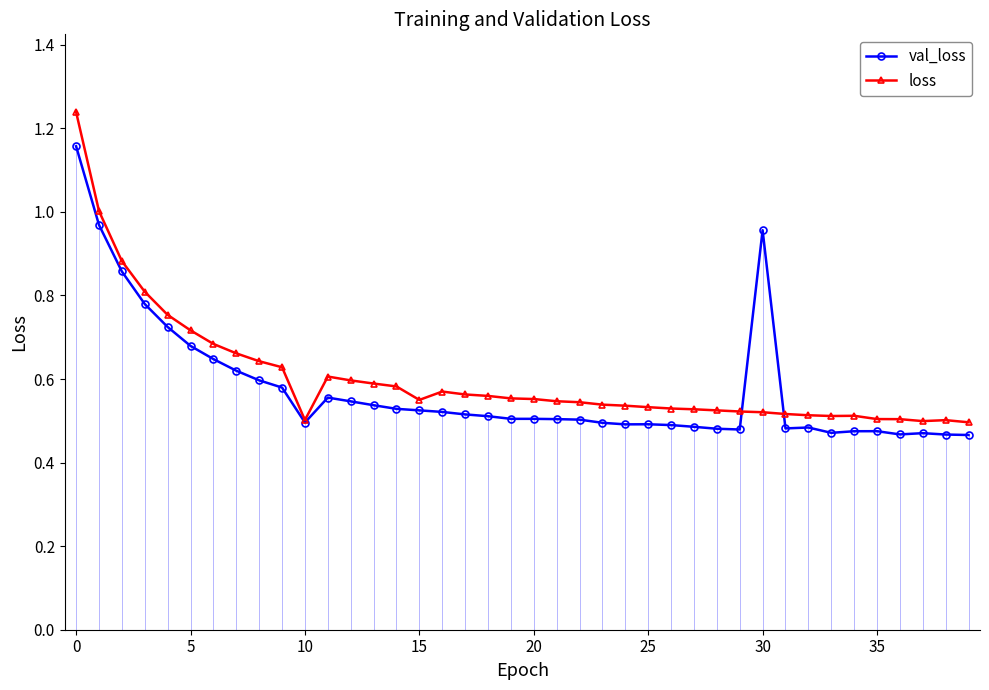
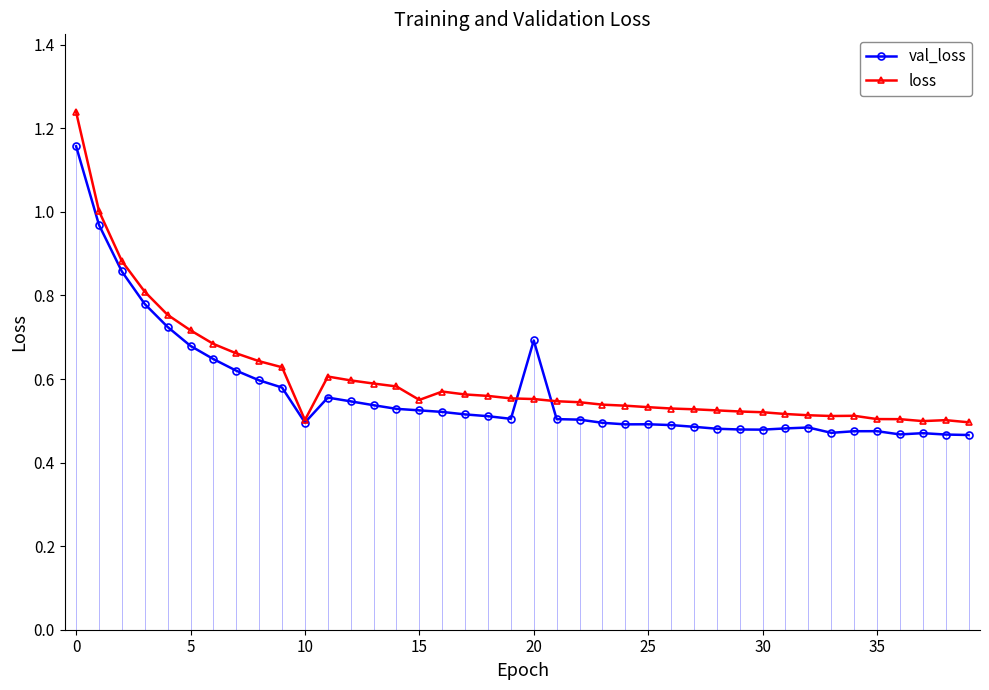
val_loss, 20: 0.50 -> 0.69
val_loss, 30: 0.96 -> 0.48
